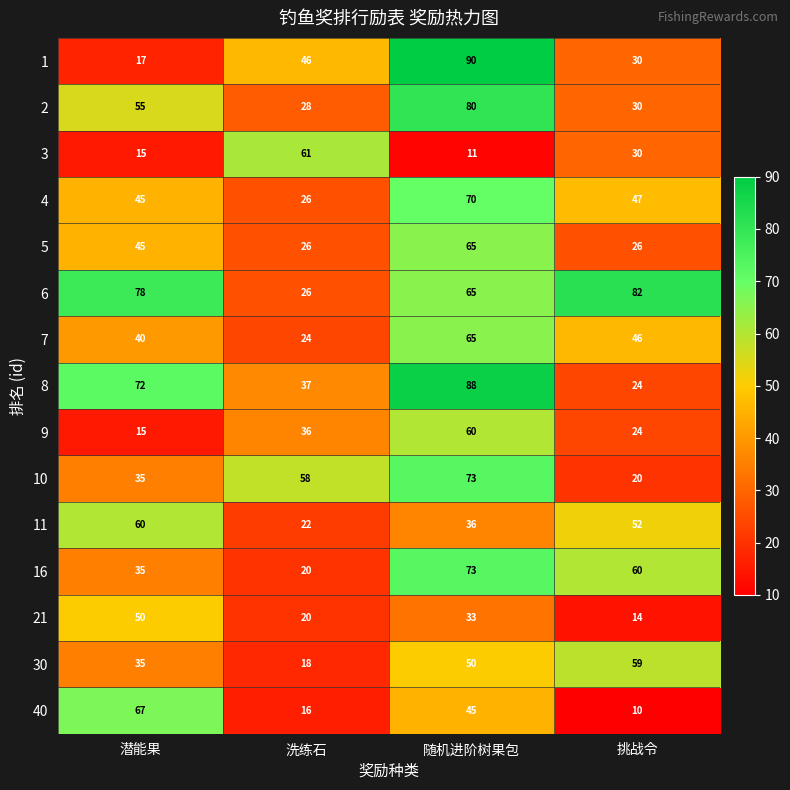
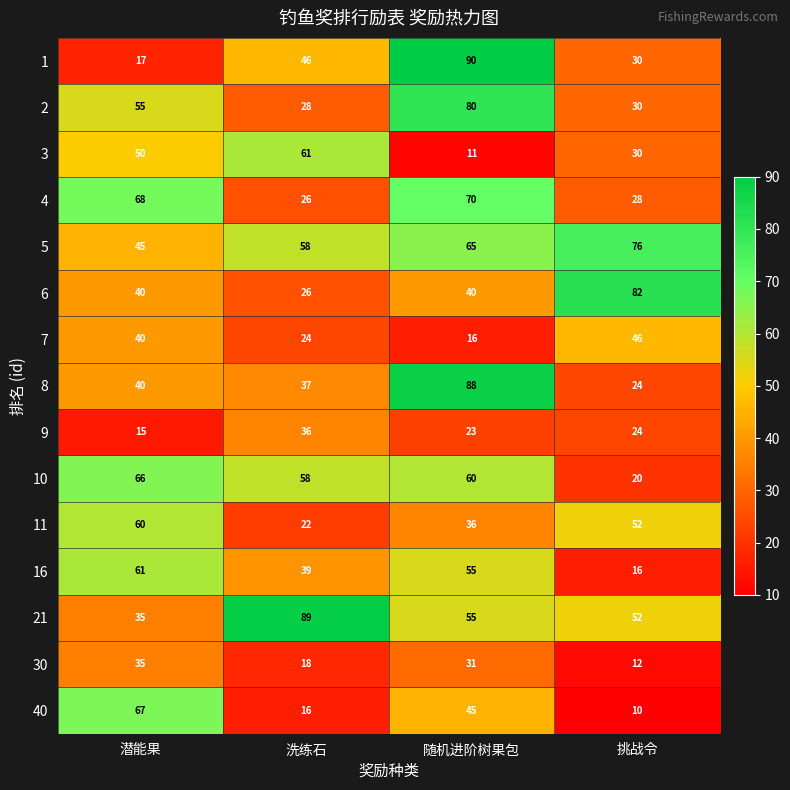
3, 潜能果: 15 -> 50
4, 潜能果: 45 -> 68
4, 挑战令: 47 -> 28
5, 洗练石: 26 -> 58
5, 挑战令: 26 -> 76
6, 潜能果: 78 -> 40
6, 随机进阶树果包: 65 -> 40
7, 随机进阶树果包: 65 -> 16
8, 潜能果: 72 -> 40
9, 随机进阶树果包: 60 -> 23
10, 潜能果: 35 -> 66
10, 随机进阶树果包: 73 -> 60
16, 潜能果: 35 -> 61
16, 洗练石: 20 -> 39
16, 随机进阶树果包: 73 -> 55
16, 挑战令: 60 -> 16
21, 潜能果: 50 -> 35
21, 洗练石: 20 -> 89
21, 随机进阶树果包: 33 -> 55
21, 挑战令: 14 -> 52
30, 随机进阶树果包: 50 -> 31
30, 挑战令: 59 -> 12
